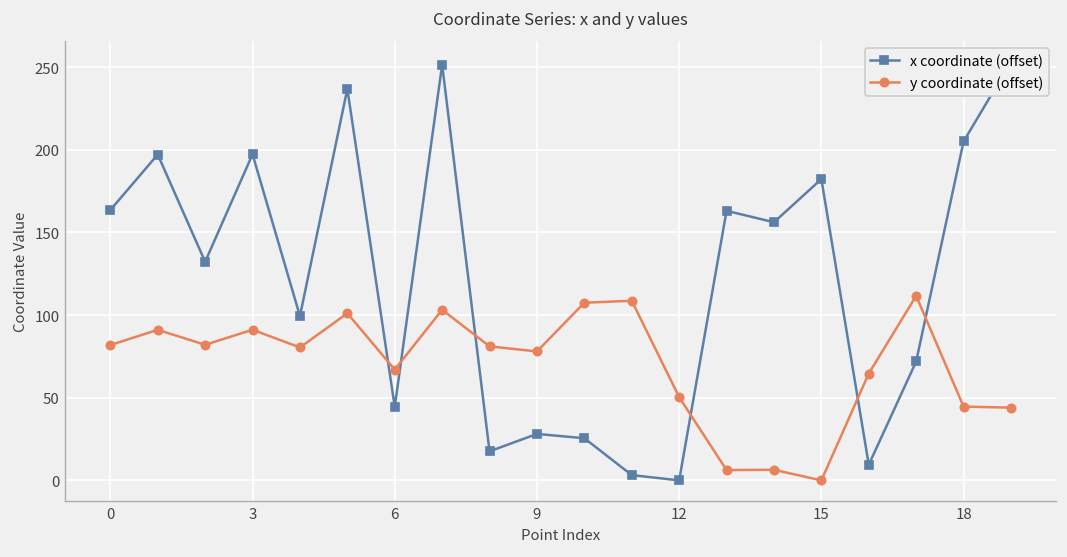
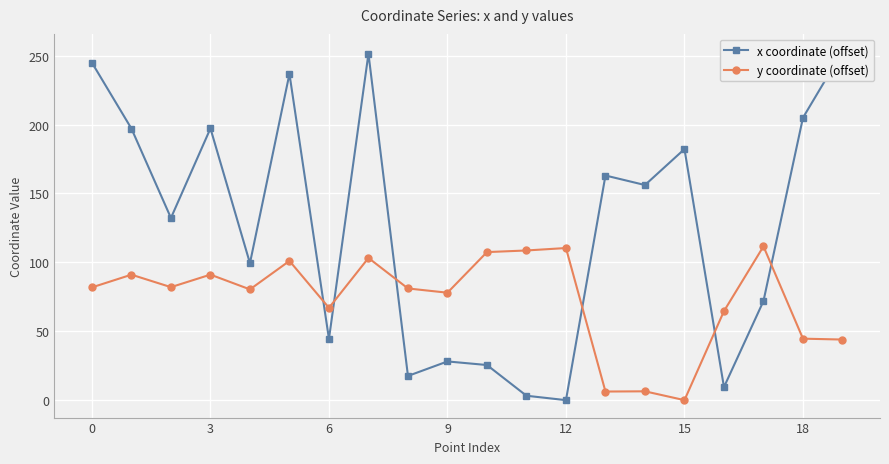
x coordinate (offset), 0: 163 -> 245
y coordinate (offset), 12: 50 -> 110
